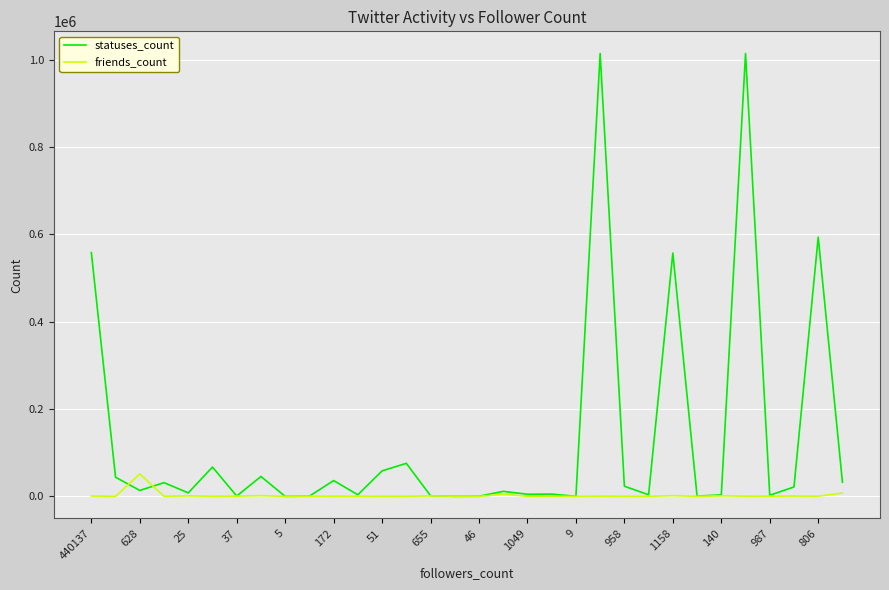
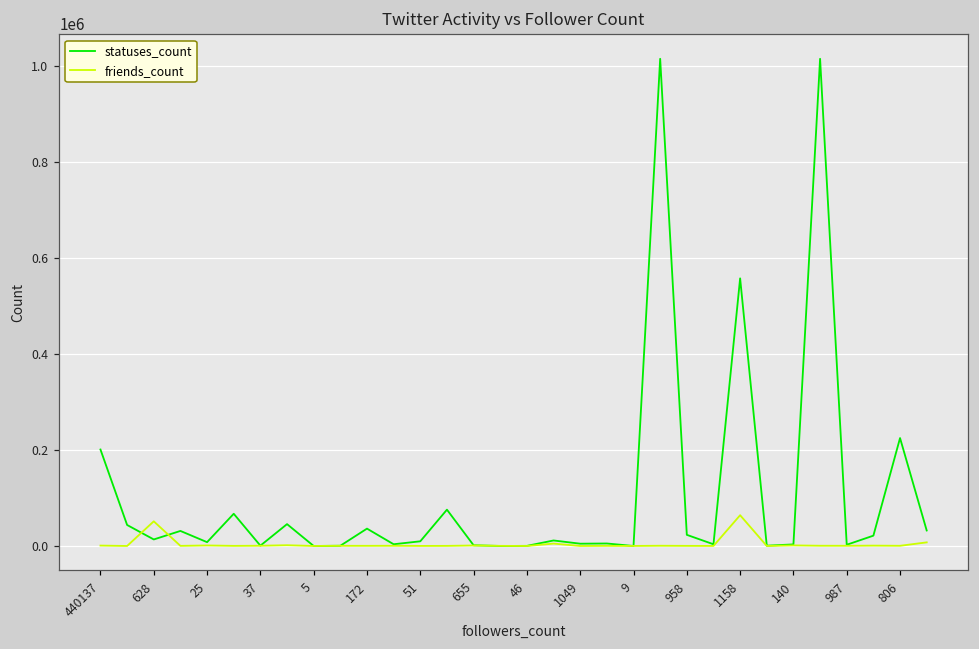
statuses_count, 440137: 560000 -> 200000
statuses_count, 51: 60000 -> 10000
friends_count, 1158: 0 -> 60000
statuses_count, 806: 590000 -> 220000
